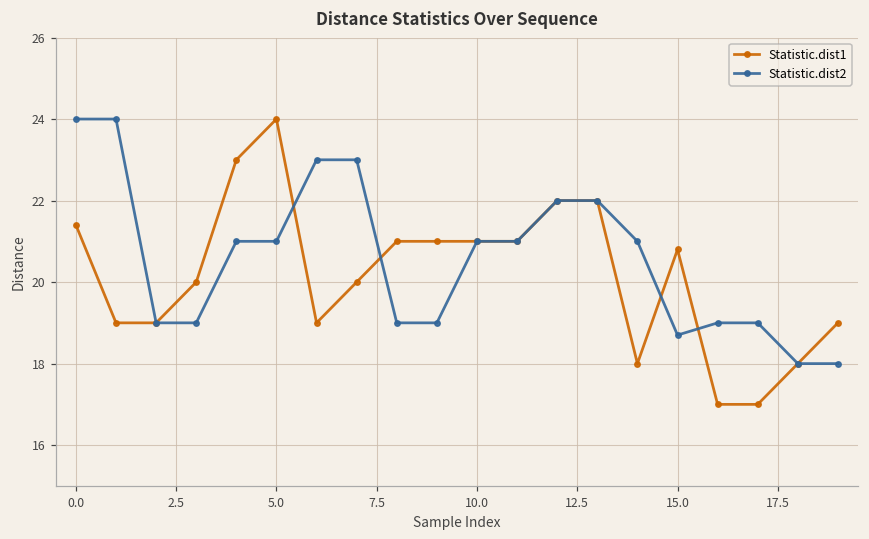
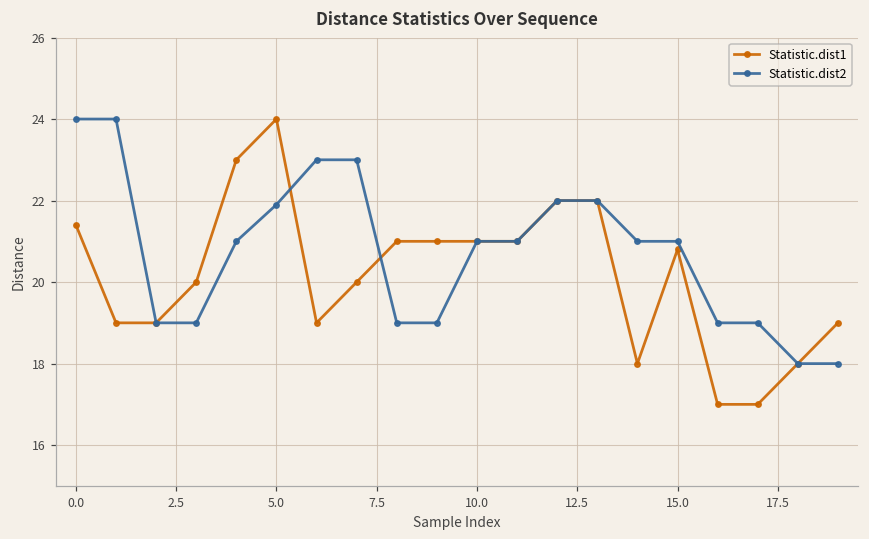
Statistic.dist2, 5.0: 21.0 -> 21.9
Statistic.dist2, 15.0: 18.7 -> 21.0
